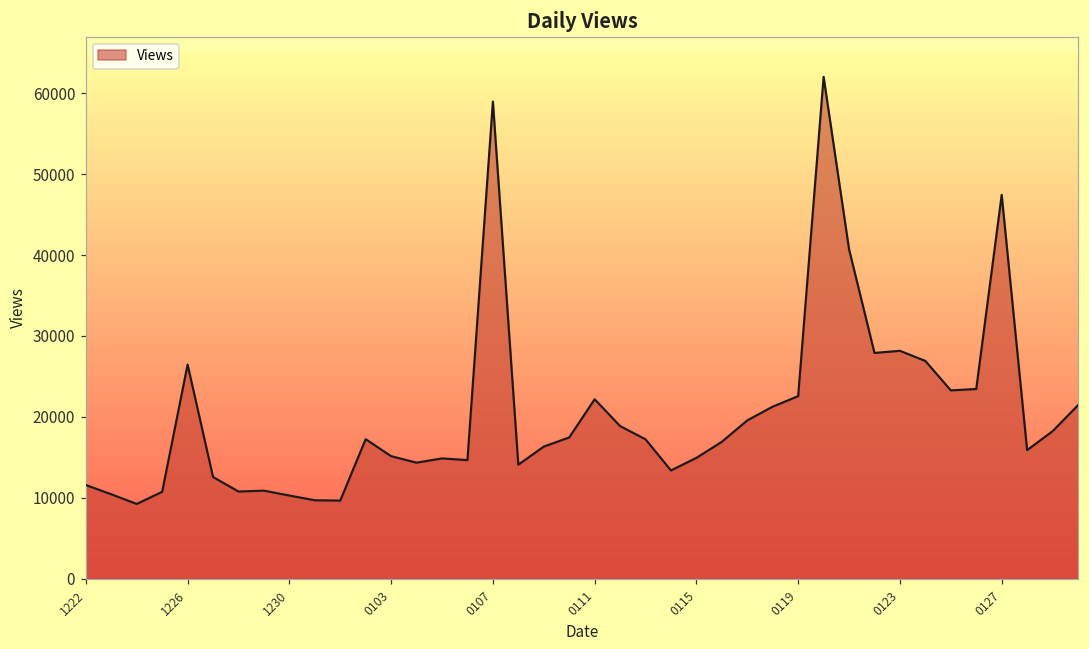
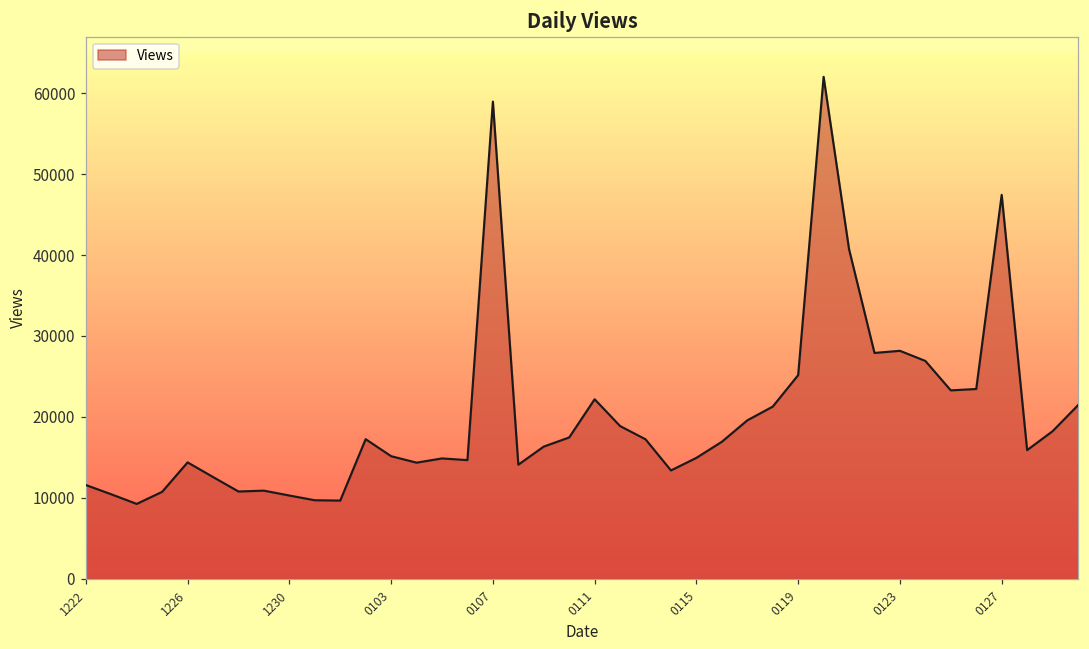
1226: 26000 -> 14000
0119: 23000 -> 25000
